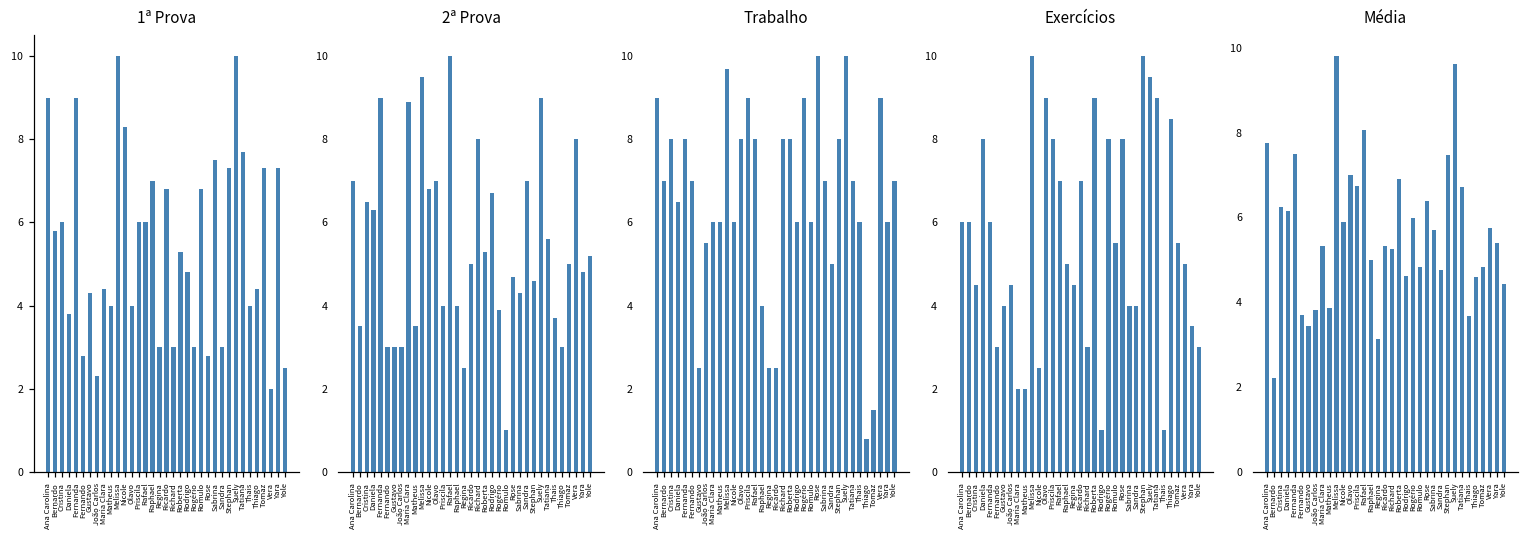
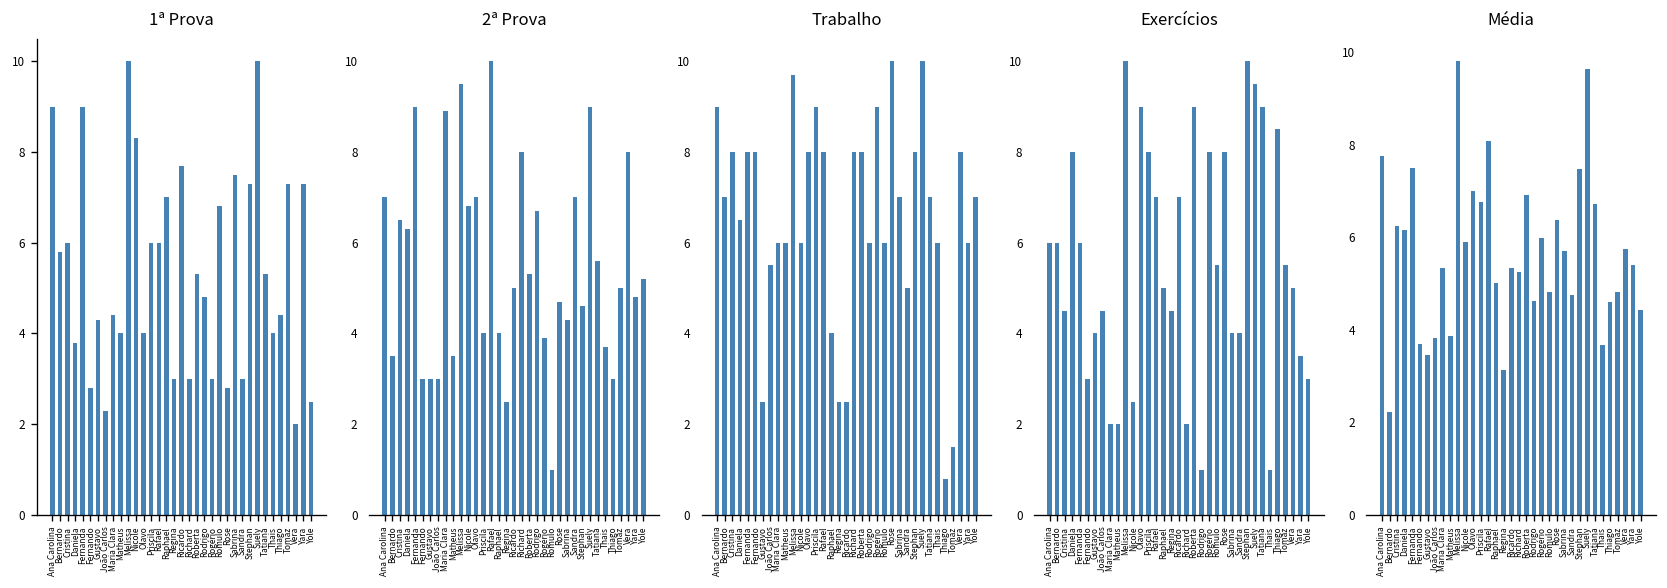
1ª Prova, Ricardo: 6.8 -> 7.7
1ª Prova, Tatiana: 7.7 -> 5.3
Trabalho, Fernando: 7 -> 8
Trabalho, Vera: 9 -> 8
Exercícios, Richard: 3 -> 2
